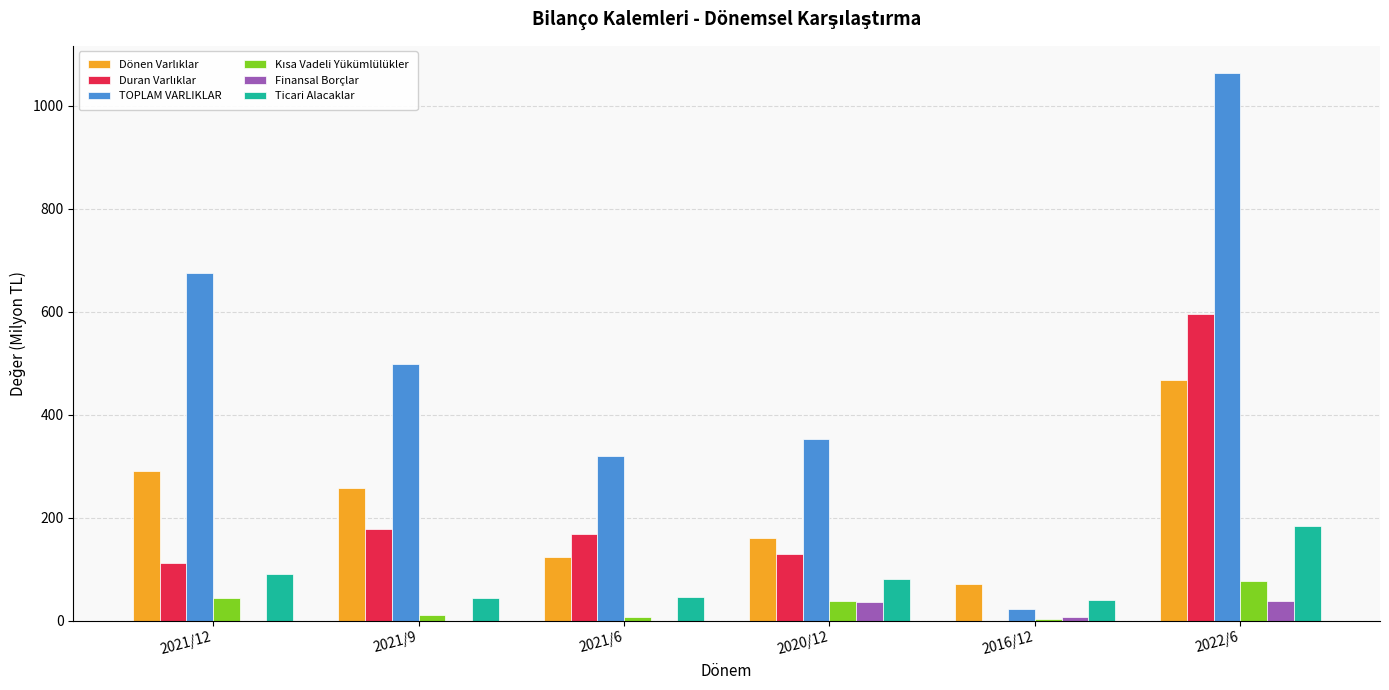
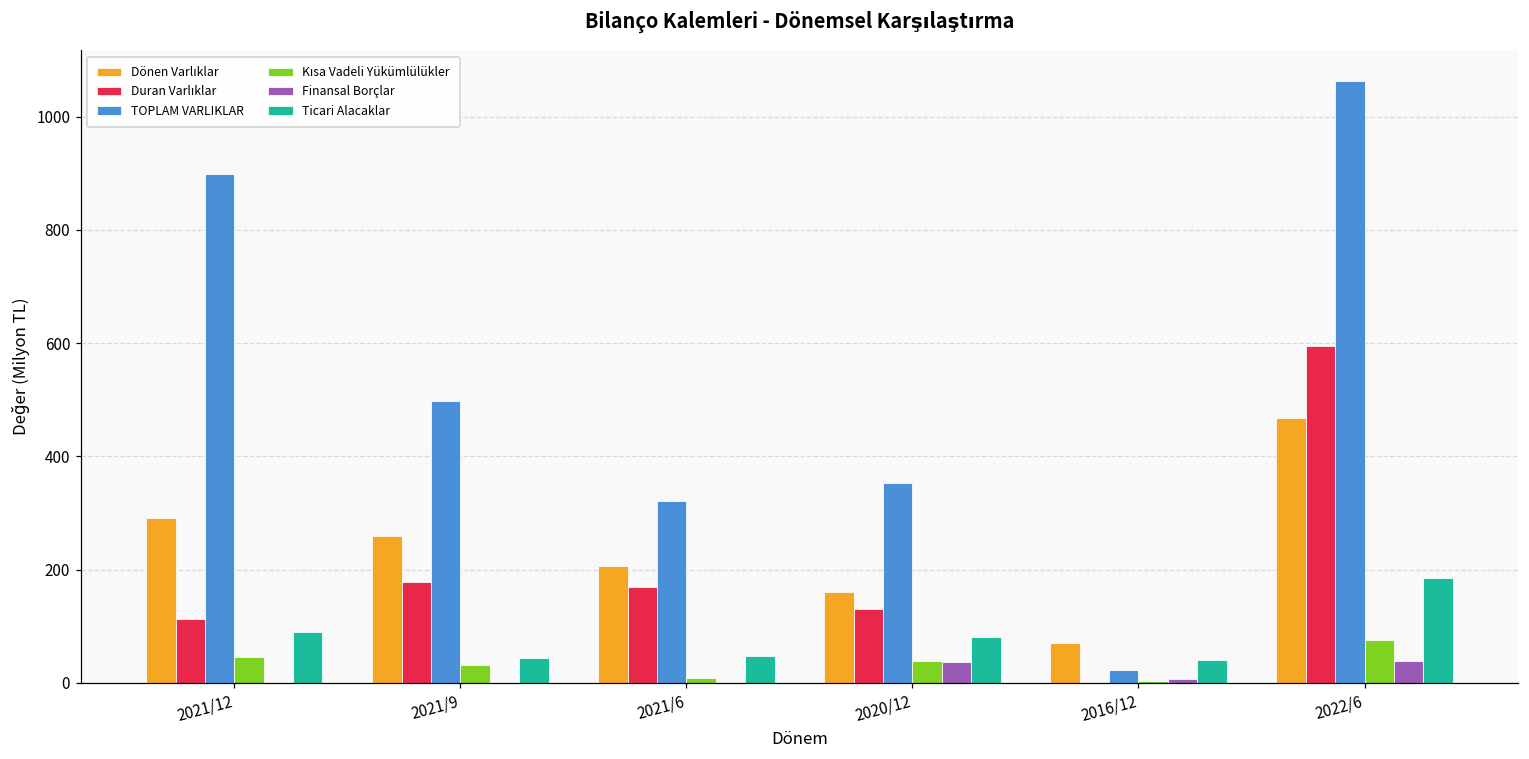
TOPLAM VARLIKLAR, 2021/12: 680 -> 900
Kısa Vadeli Yükümlülükler, 2021/9: 10 -> 30
Dönen Varlıklar, 2021/6: 120 -> 210
